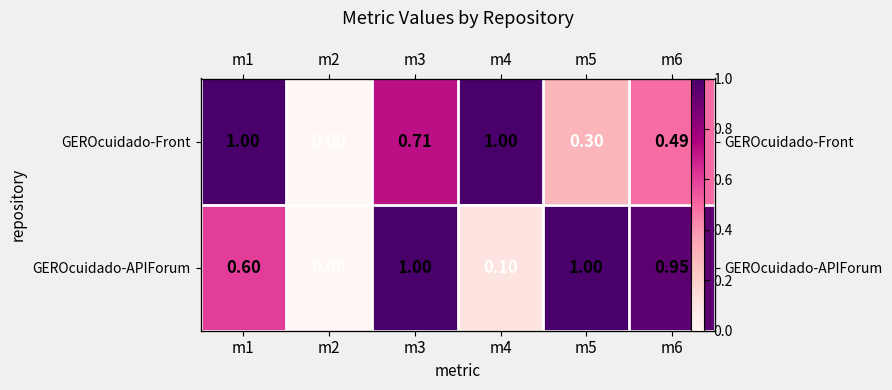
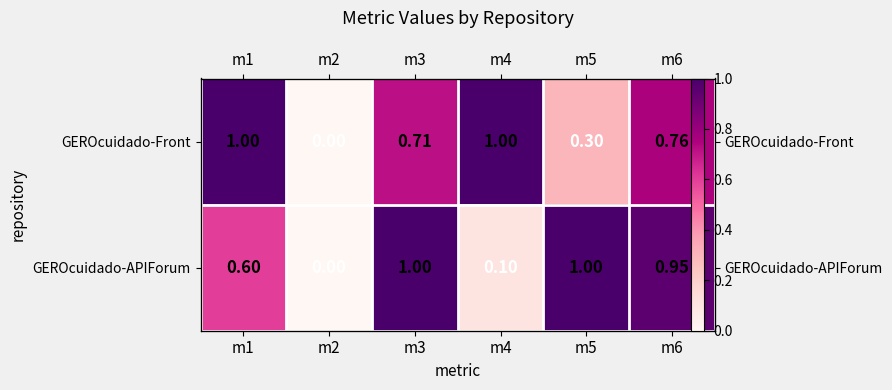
GEROcuidado-Front, m6: 0.49 -> 0.76
